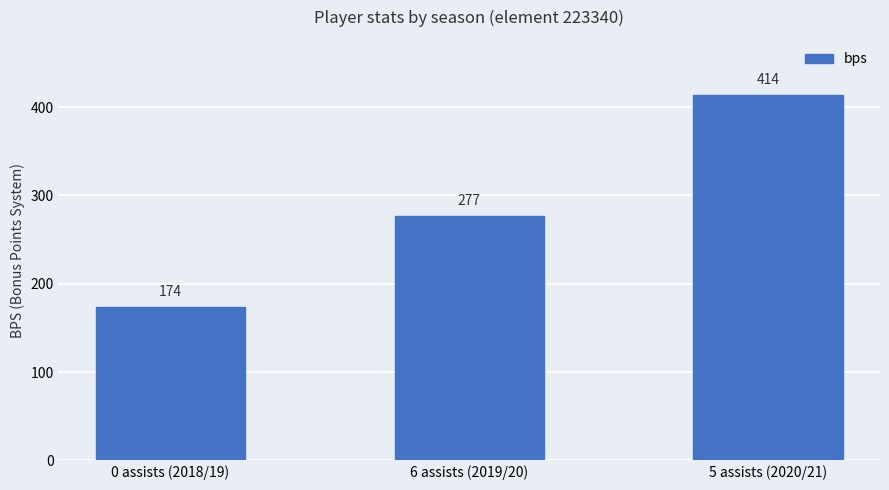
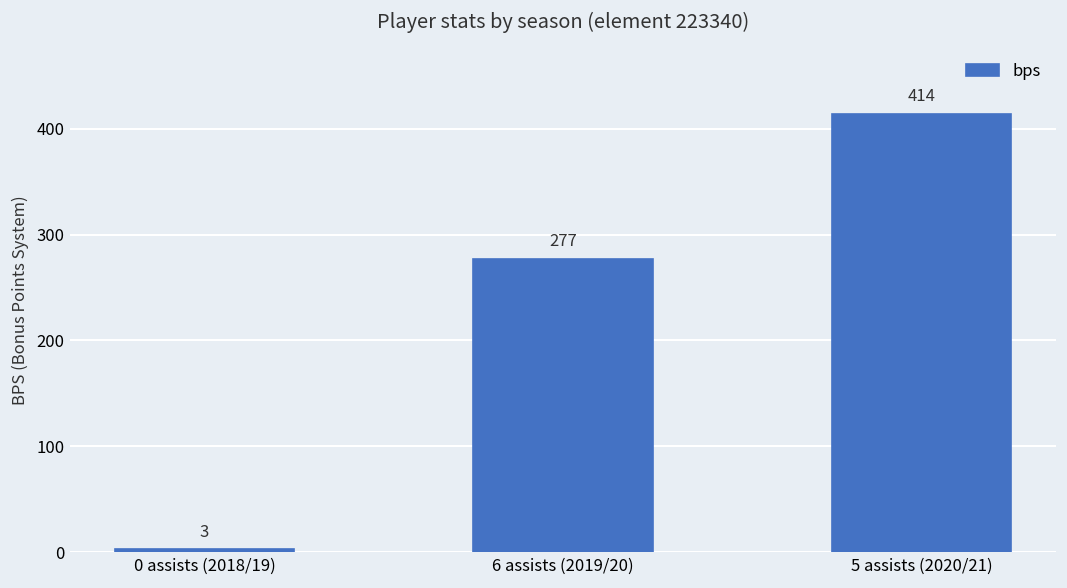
0 assists (2018/19): 174 -> 3
